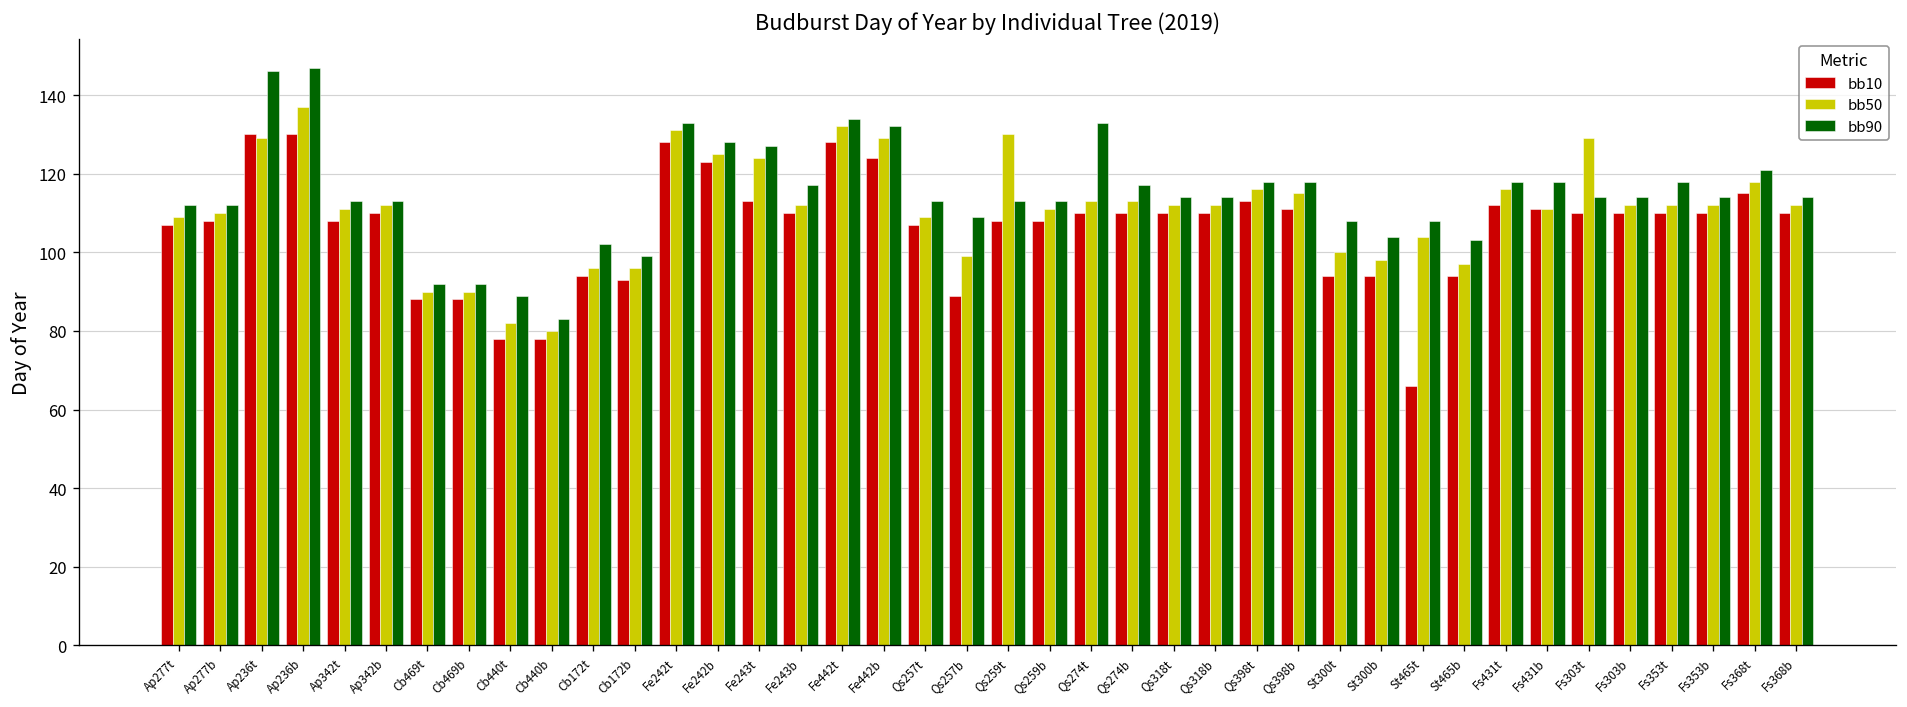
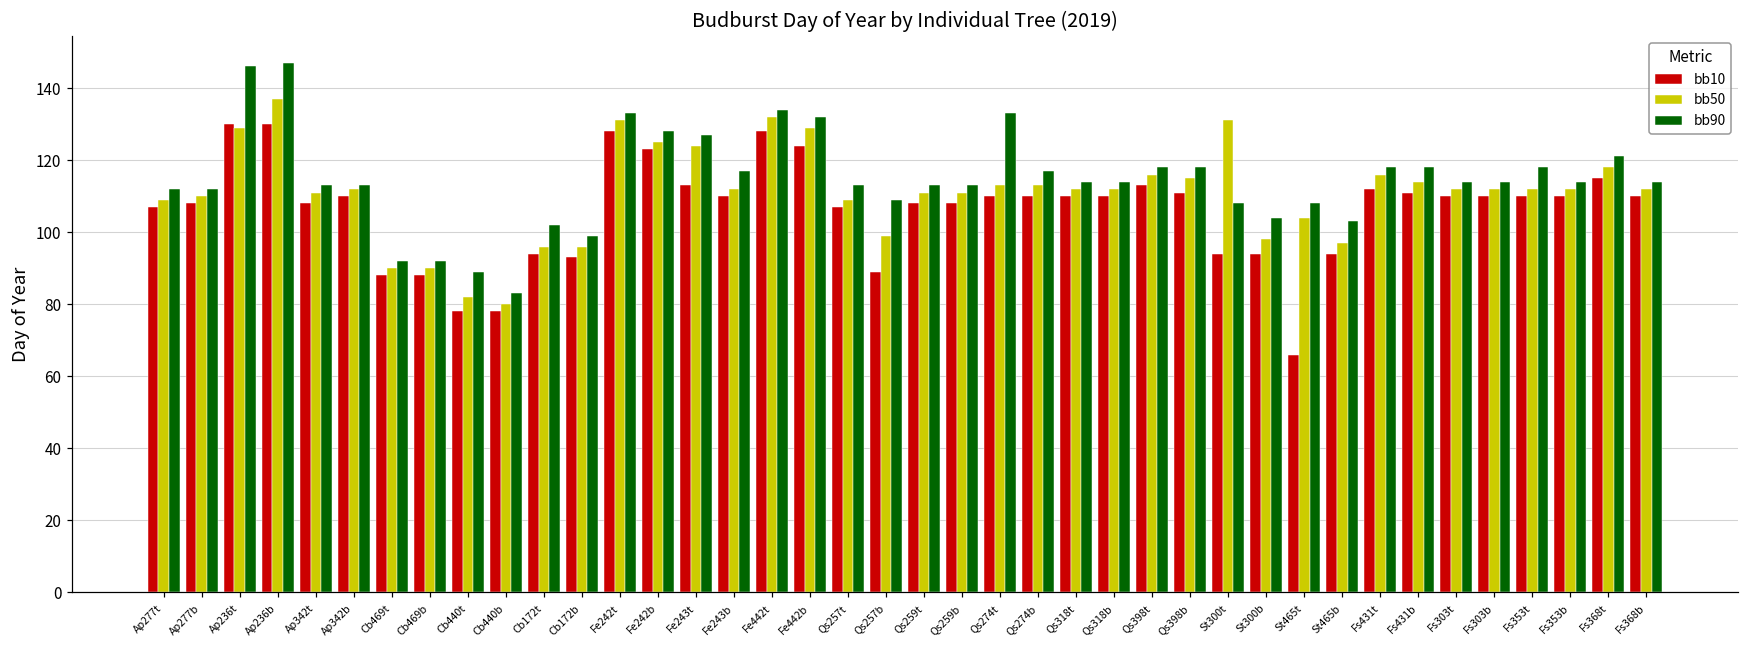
bb50, Qs259t: 130 -> 111
bb50, St300t: 100 -> 131
bb50, Fs431b: 111 -> 114
bb50, Fs303t: 129 -> 112
